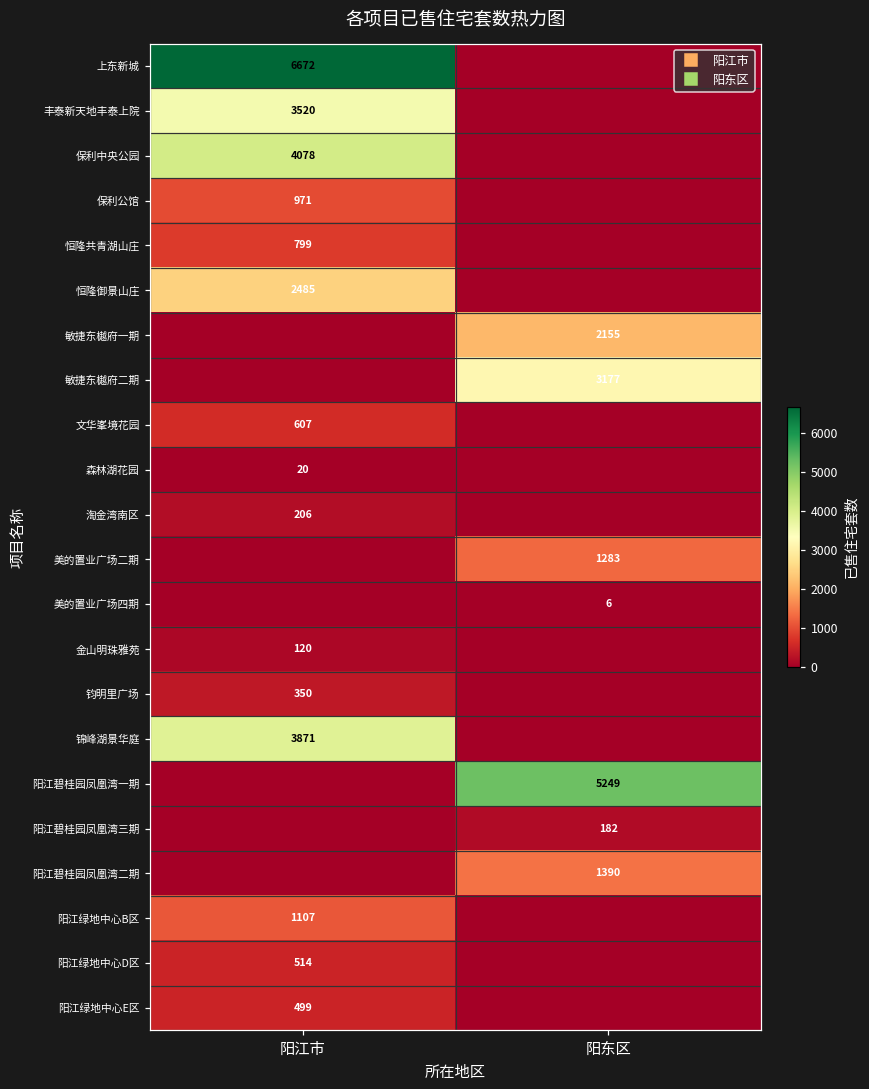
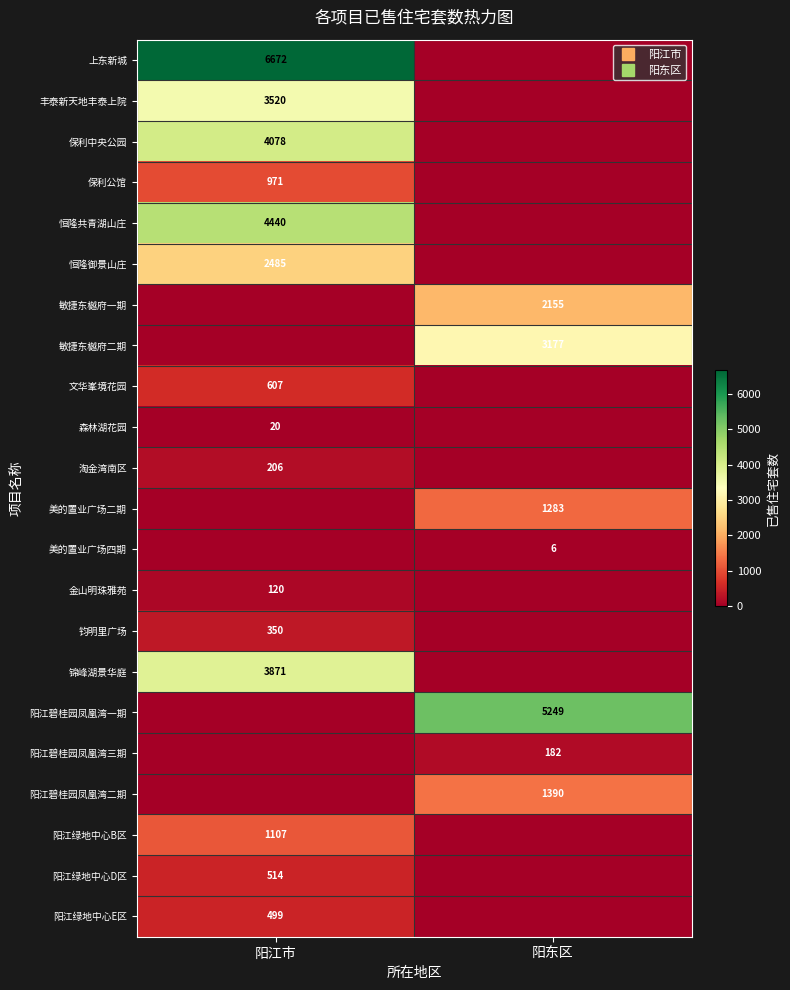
恒隆共青湖山庄, 阳江市: 799 -> 4440
